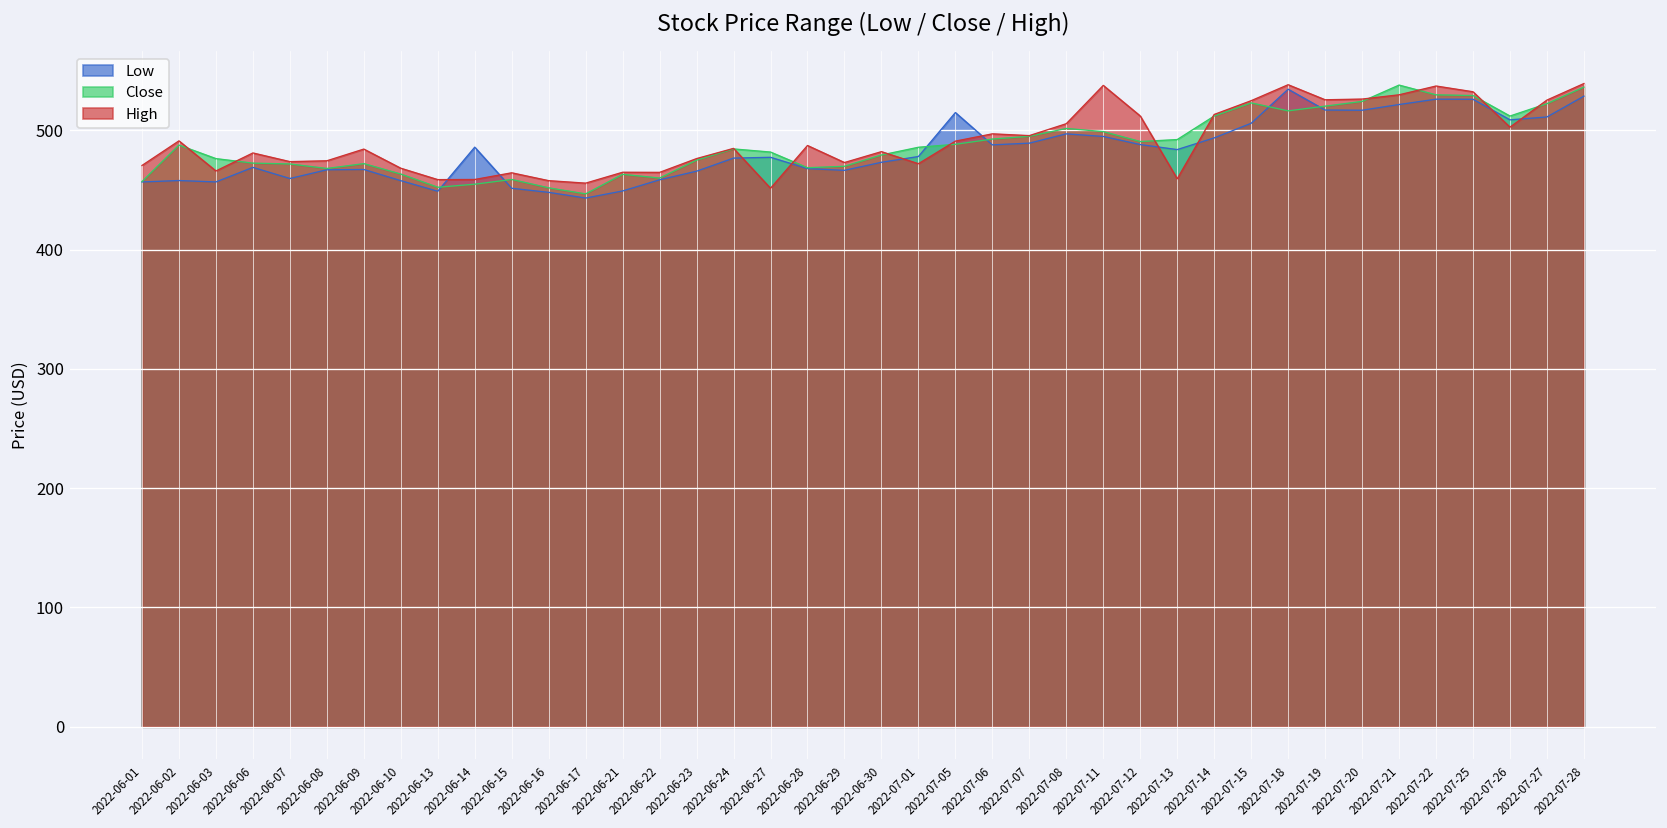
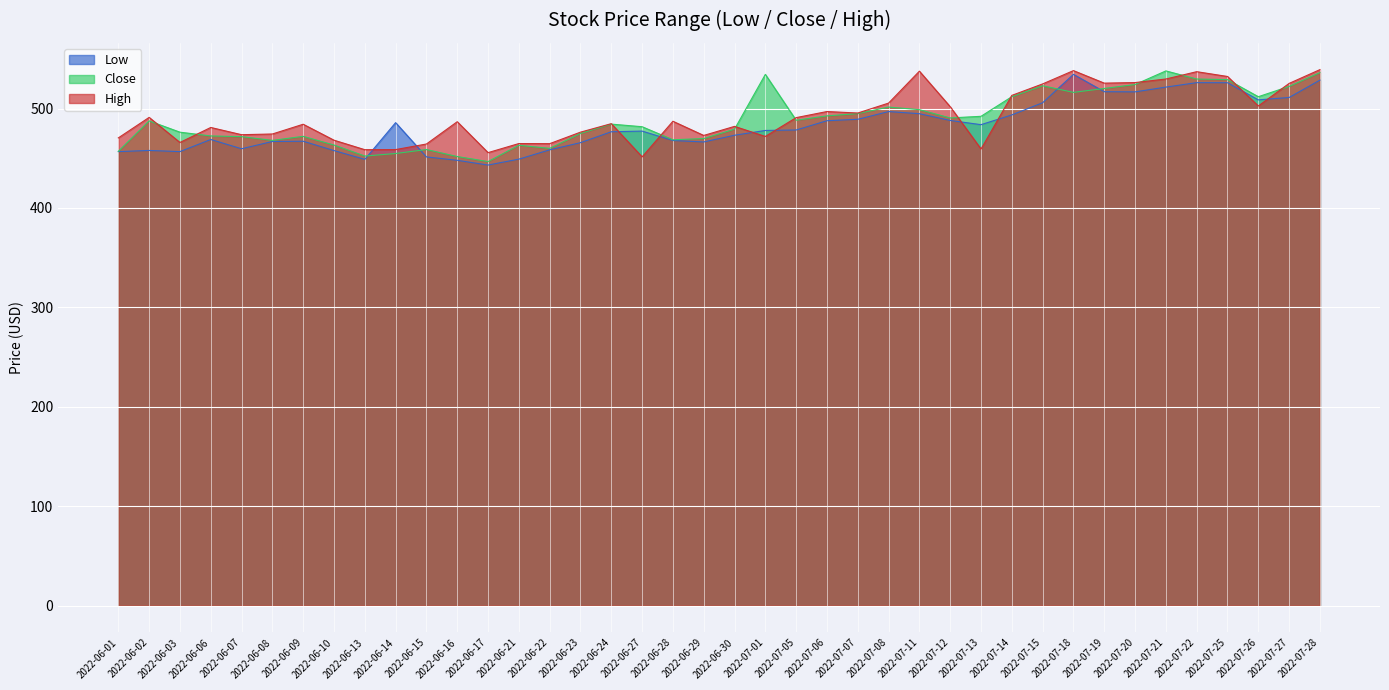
High, 2022-06-16: 460 -> 490
Close, 2022-07-01: 490 -> 530
Low, 2022-07-05: 510 -> 480
High, 2022-07-12: 510 -> 500
